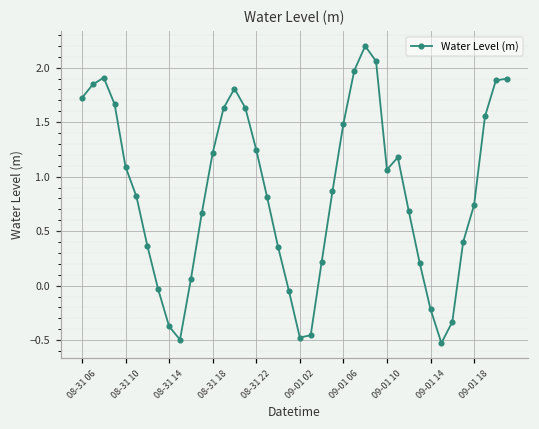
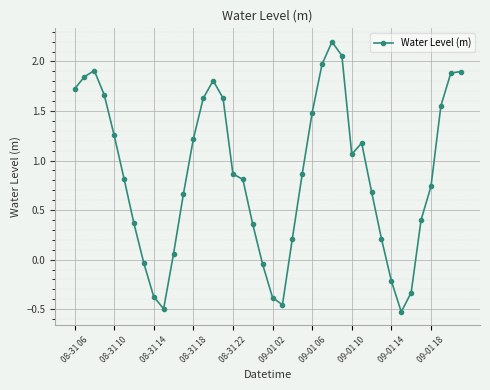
08-31 10: 1.1 -> 1.3
08-31 22: 1.2 -> 0.9
09-01 02: -0.5 -> -0.4
